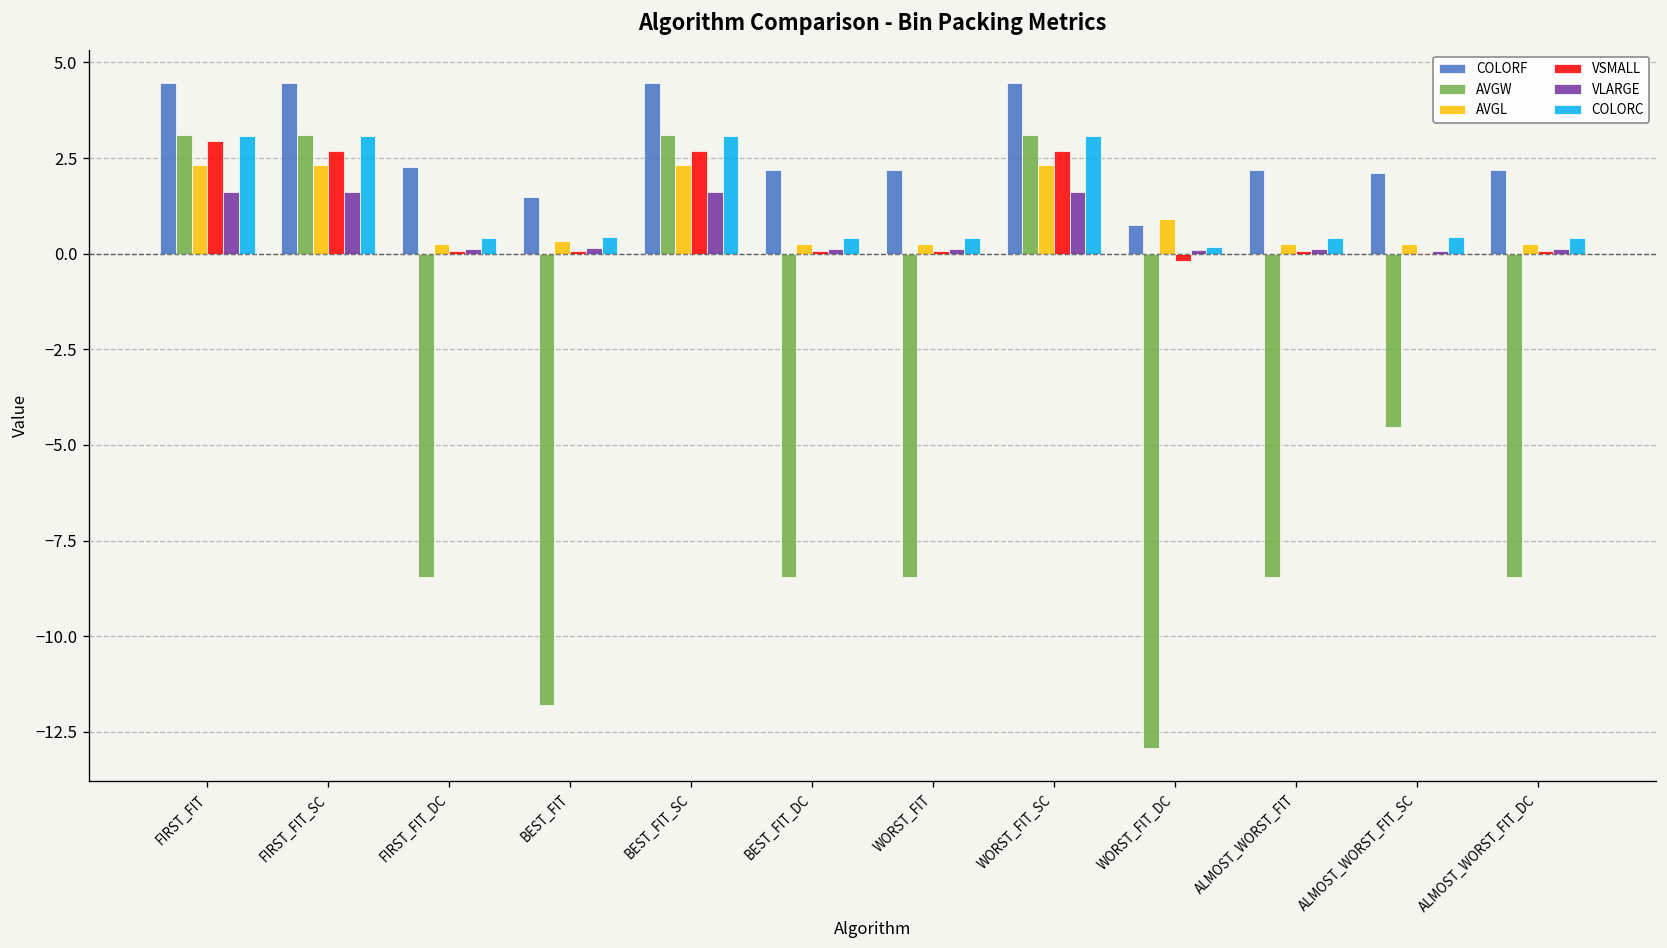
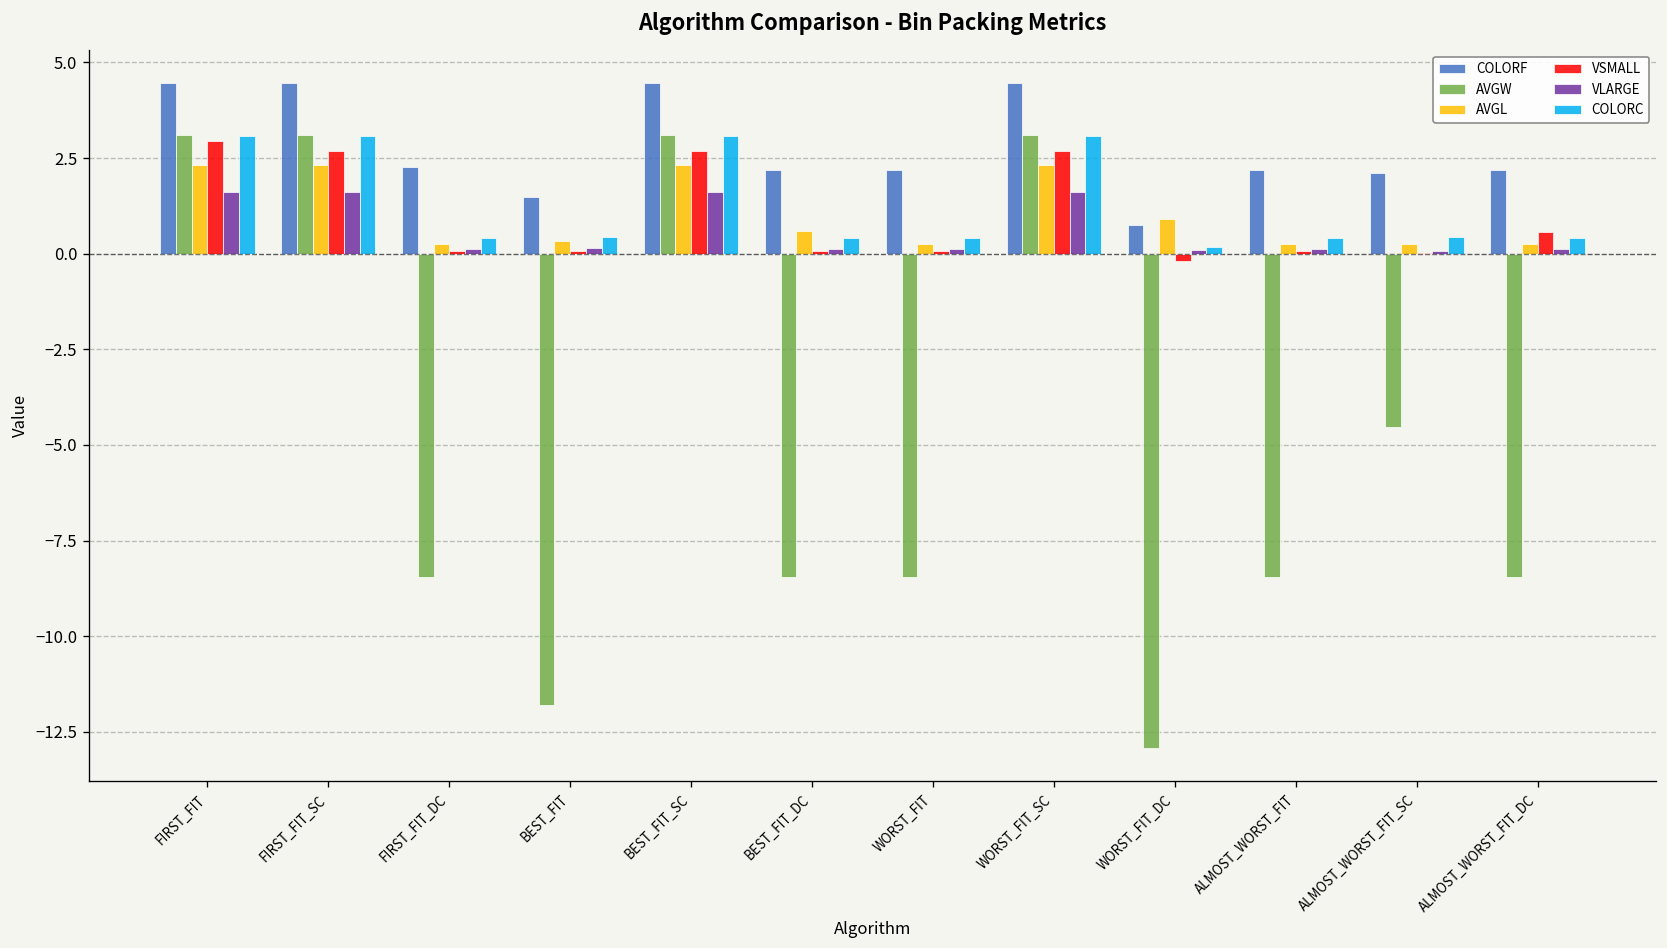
AVGL, BEST_FIT_DC: 0.2 -> 0.6
VSMALL, ALMOST_WORST_FIT_DC: 0.1 -> 0.6
